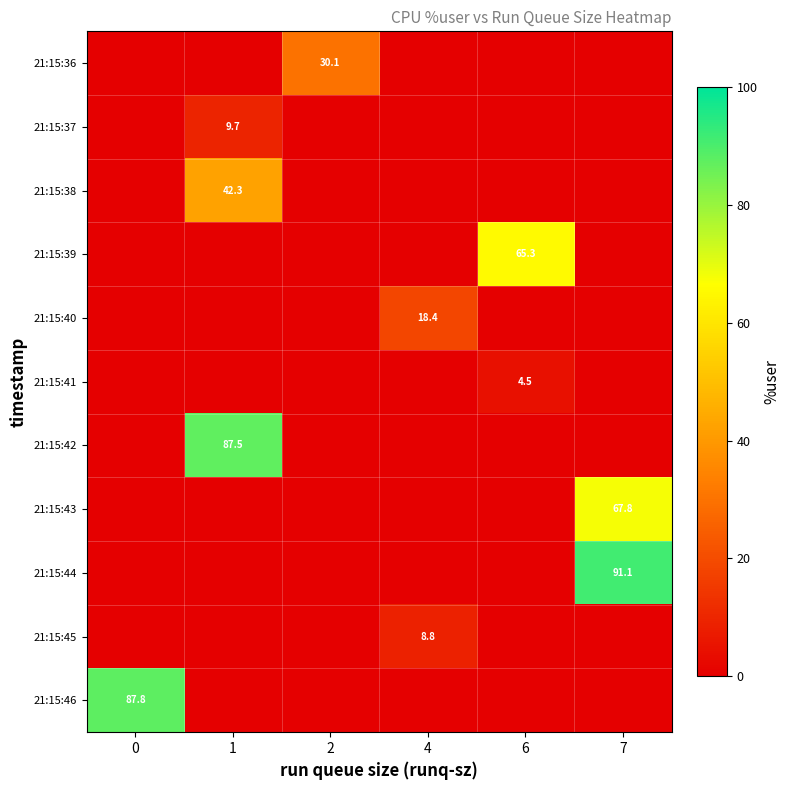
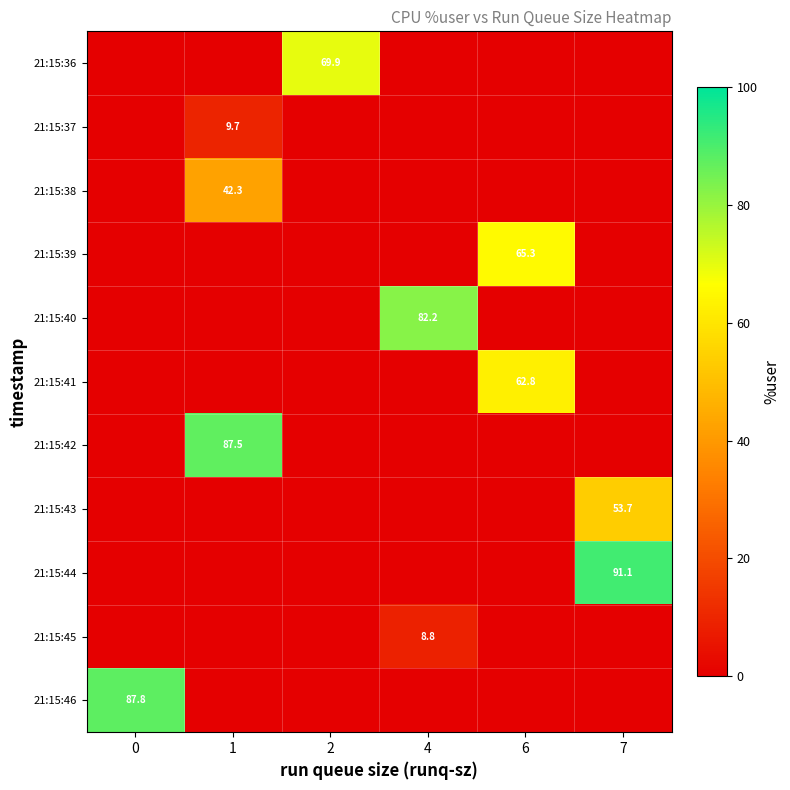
21:15:36, 2: 30.1 -> 69.9
21:15:40, 4: 18.4 -> 82.2
21:15:41, 6: 4.5 -> 62.8
21:15:43, 7: 67.8 -> 53.7
